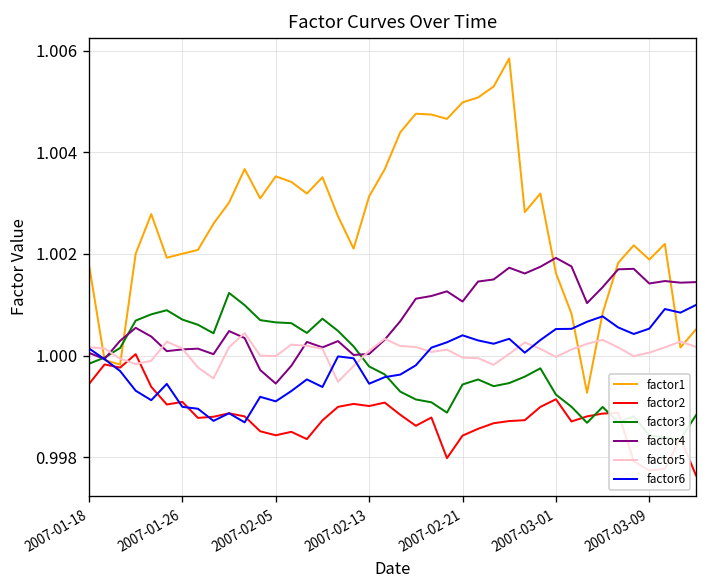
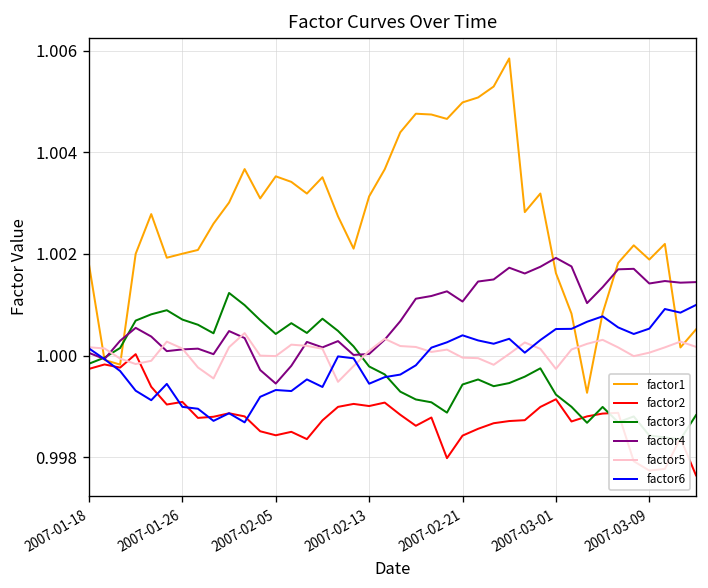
factor2, 2007-01-18: 0.9994 -> 0.9997
factor3, 2007-02-05: 1.0007 -> 1.0004
factor6, 2007-02-05: 0.9991 -> 0.9993
factor5, 2007-03-01: 1.0000 -> 0.9997
